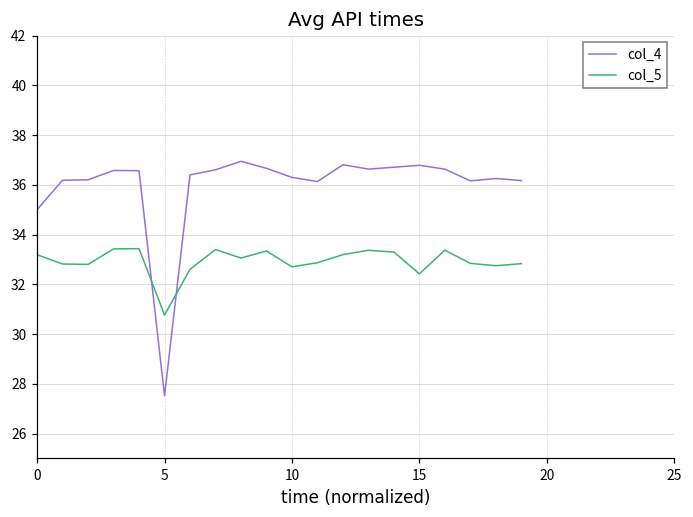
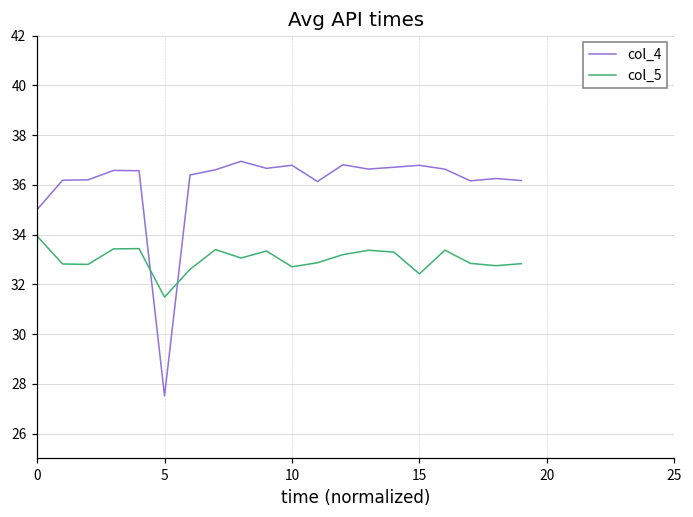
col_5, 0: 33.2 -> 33.9
col_5, 5: 30.8 -> 31.5
col_4, 10: 36.3 -> 36.8
